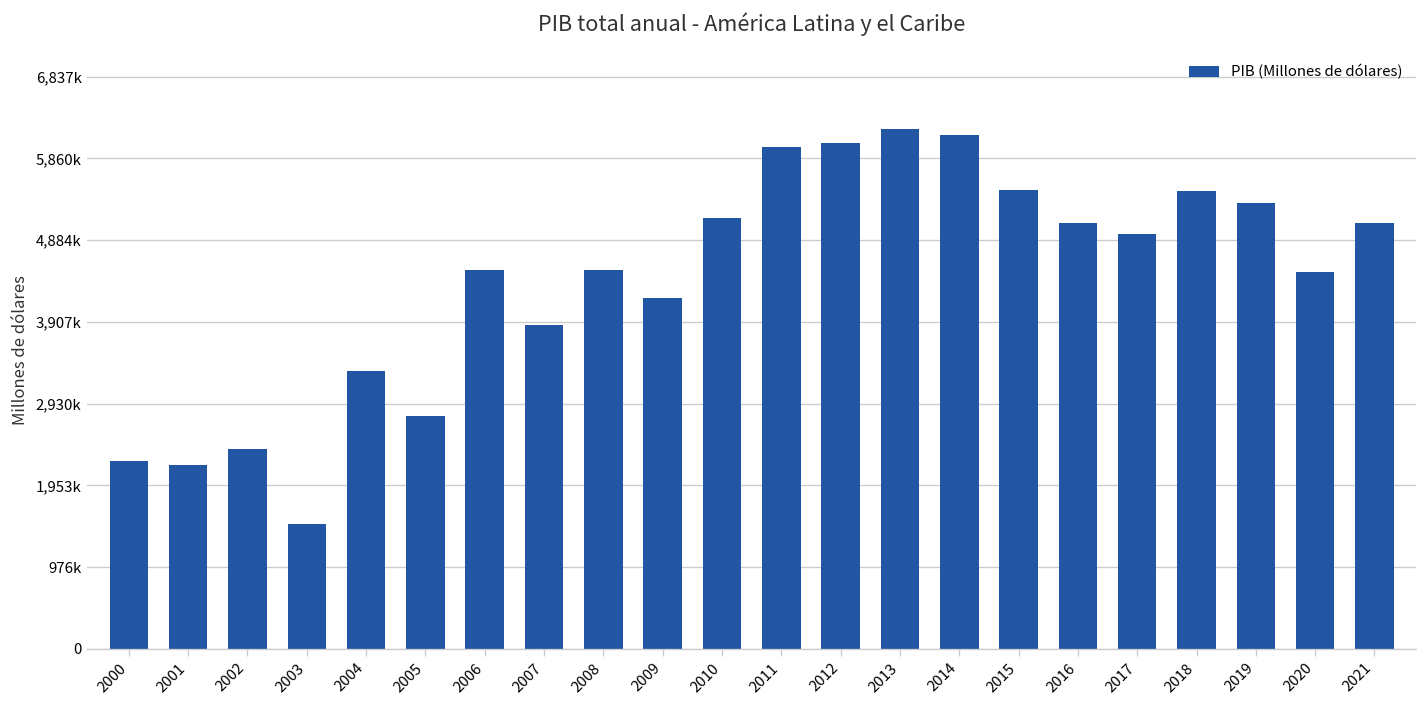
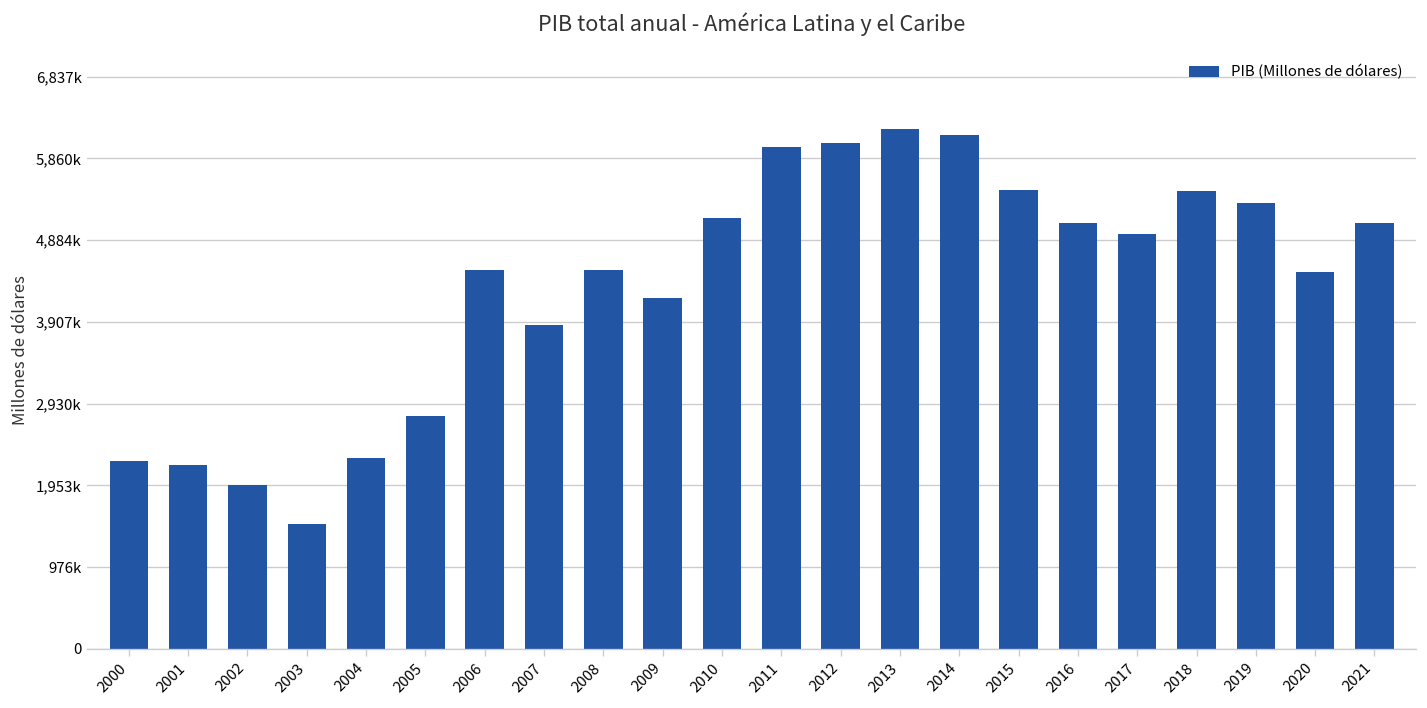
2002: 2,400,000 -> 2,000,000
2004: 3,300,000 -> 2,300,000
